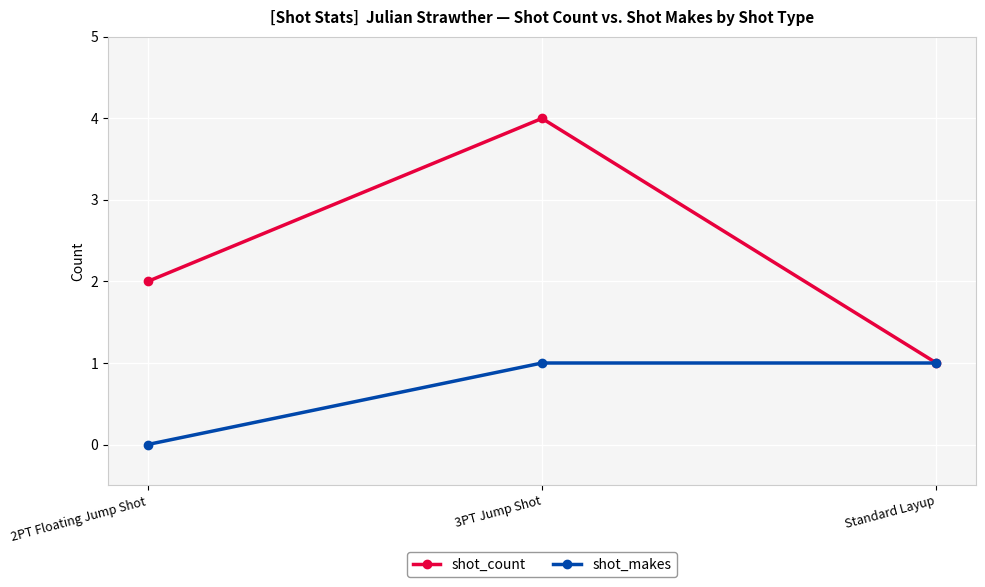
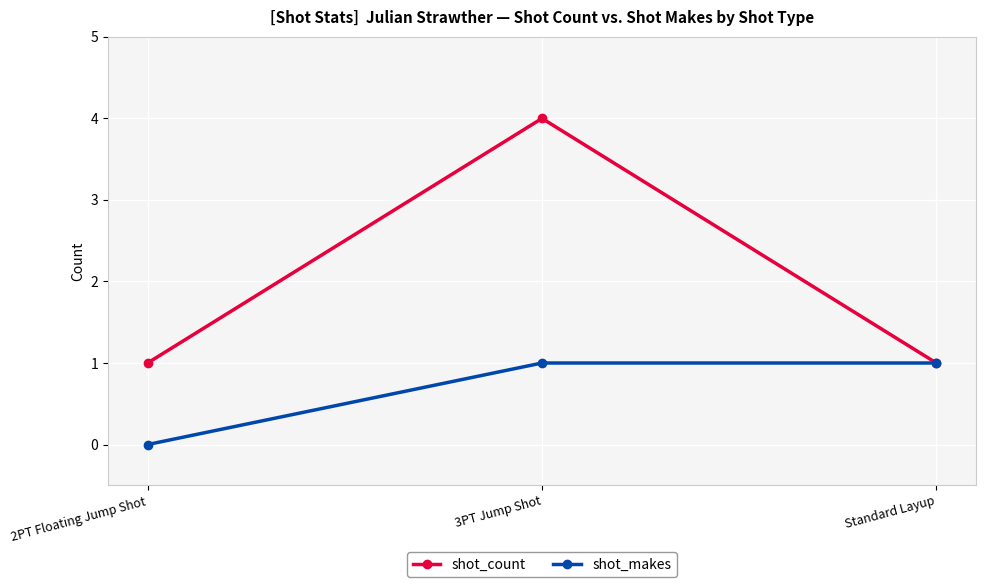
shot_count, 2PT Floating Jump Shot: 2 -> 1
